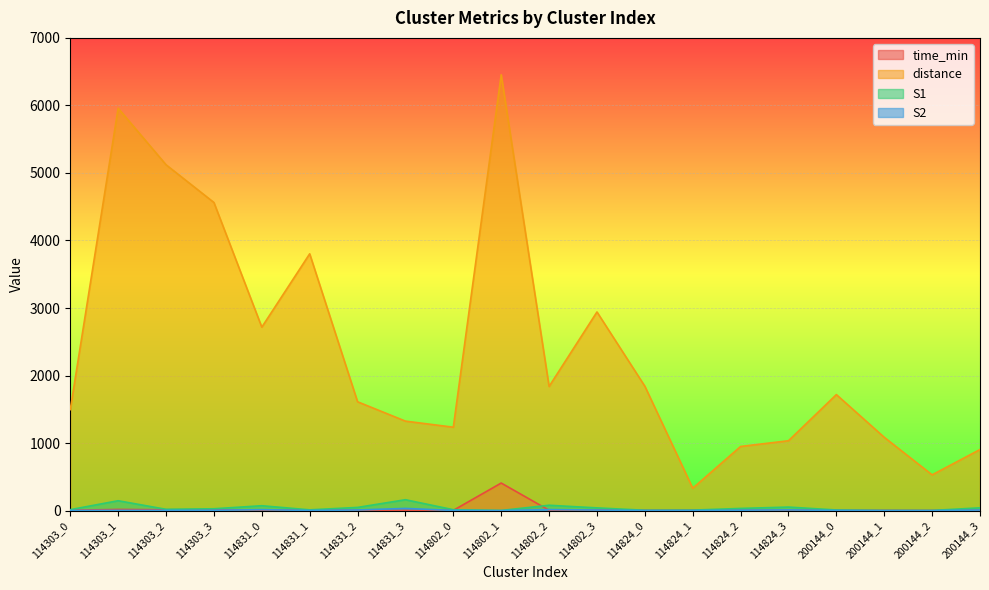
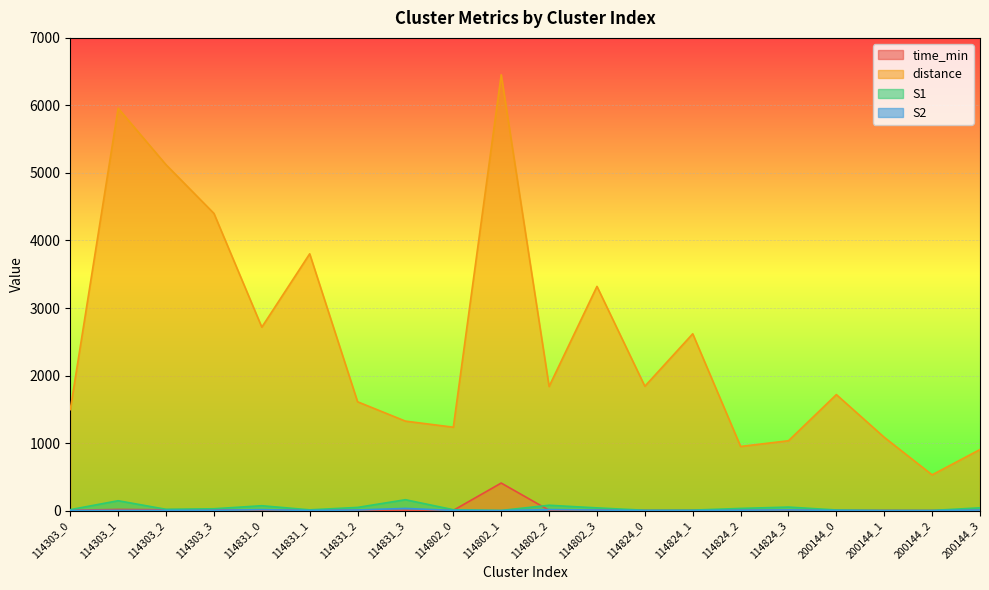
distance, 114303_3: 4600 -> 4400
distance, 114802_3: 2900 -> 3300
distance, 114824_1: 300 -> 2600
